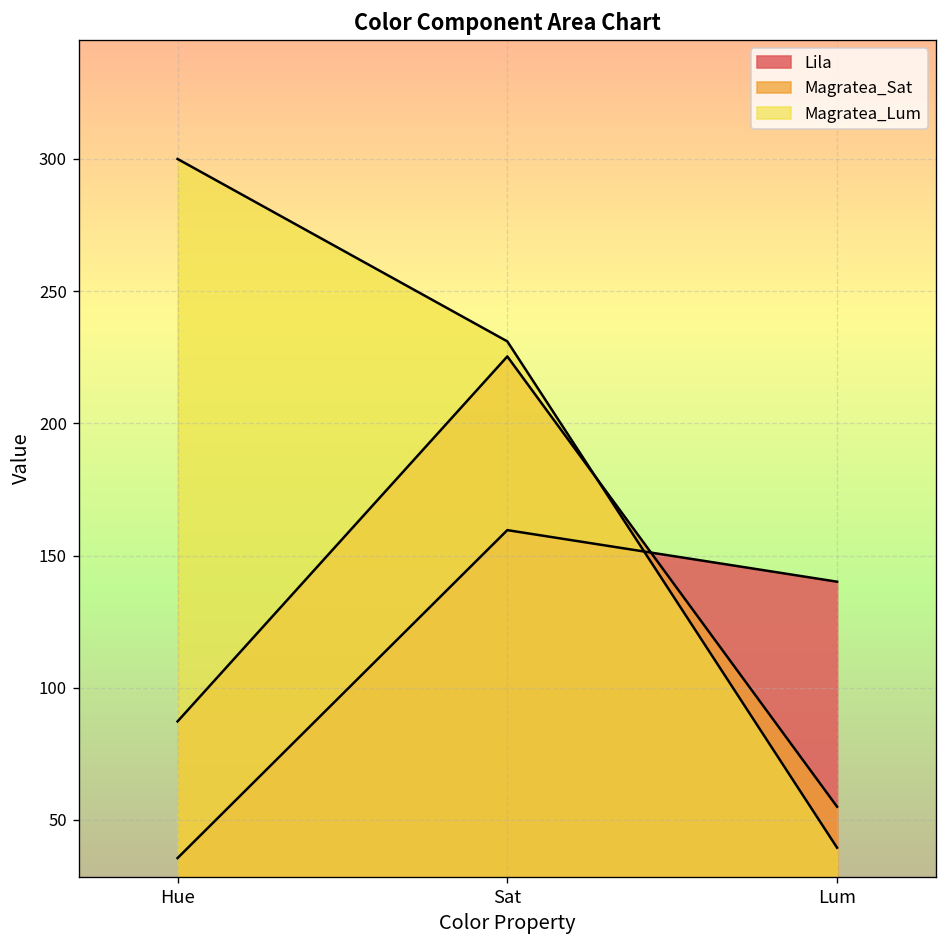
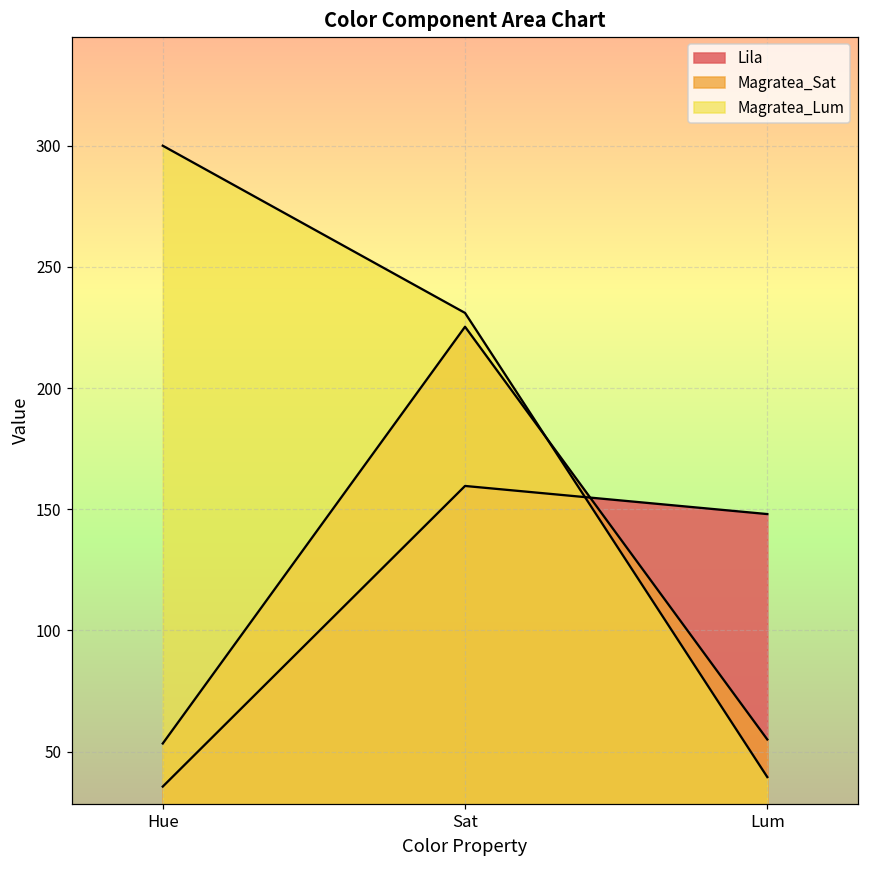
Magratea_Sat, Hue: 87 -> 53
Lila, Lum: 140 -> 148
